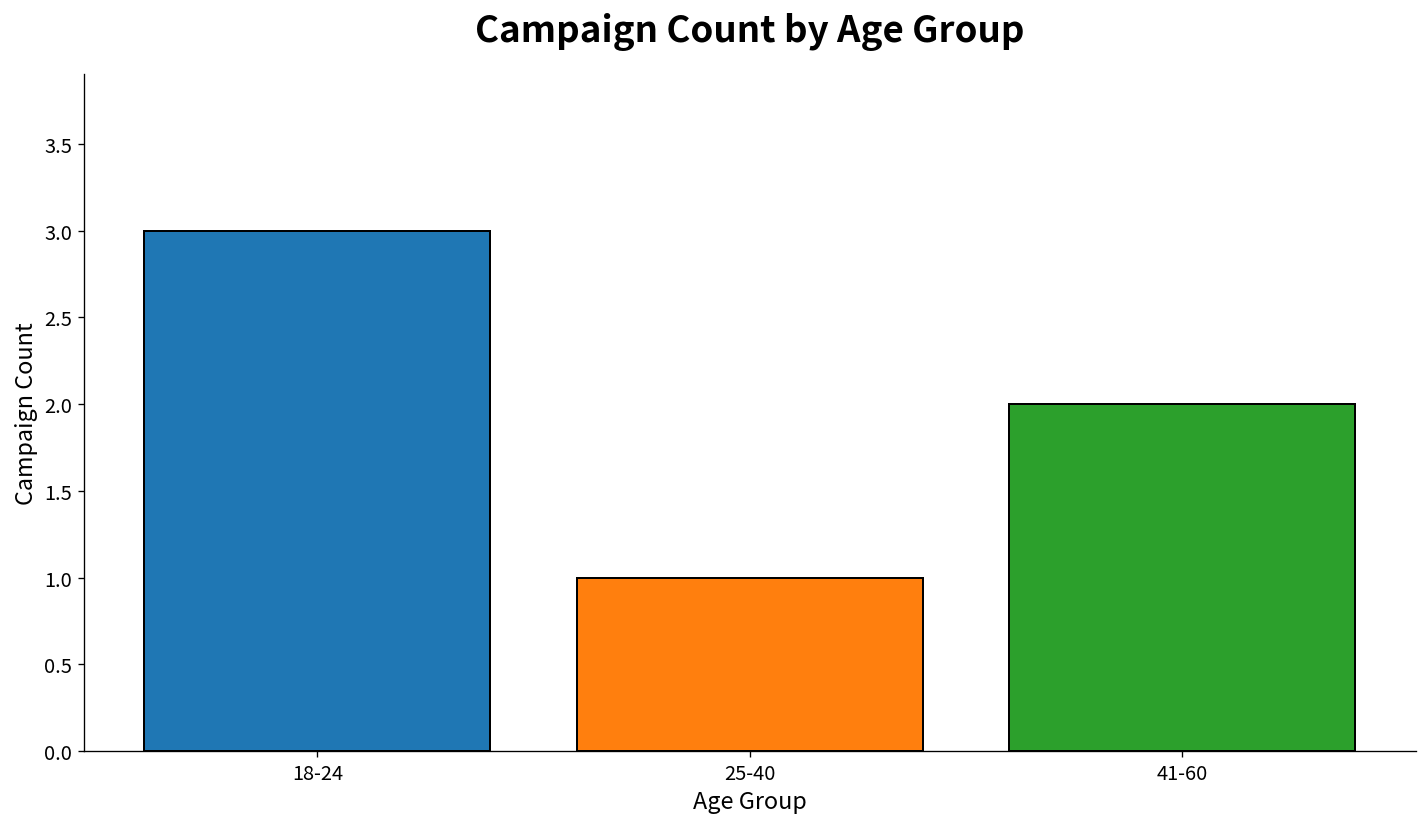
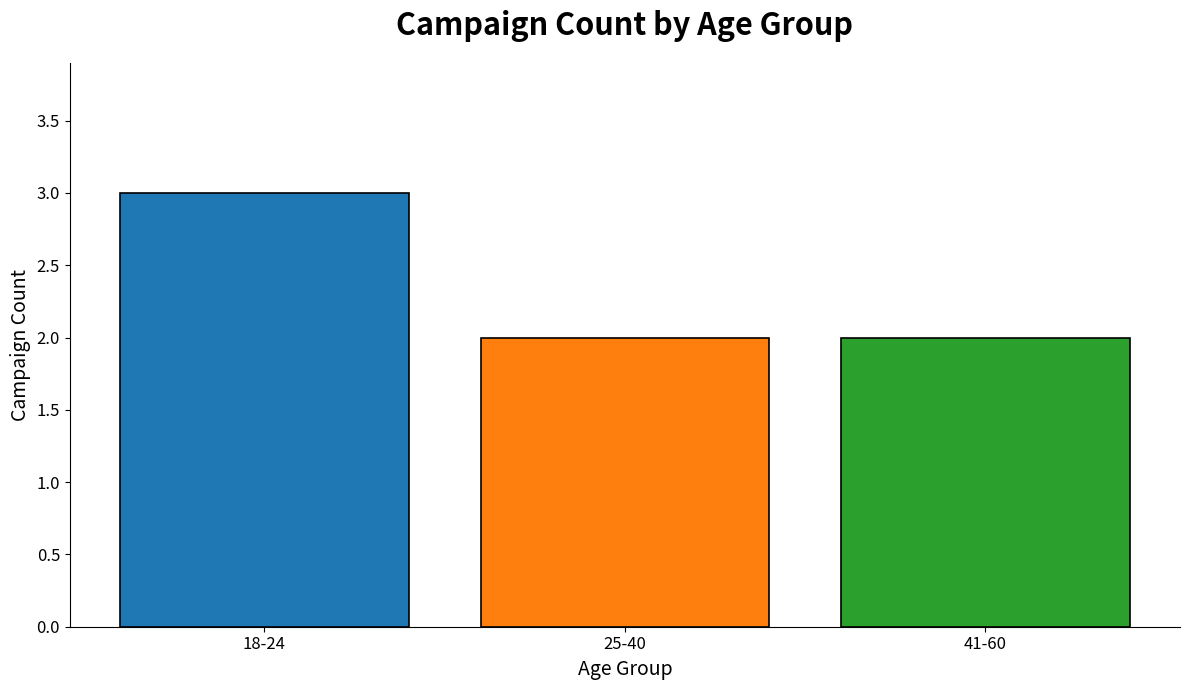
25-40: 1 -> 2
